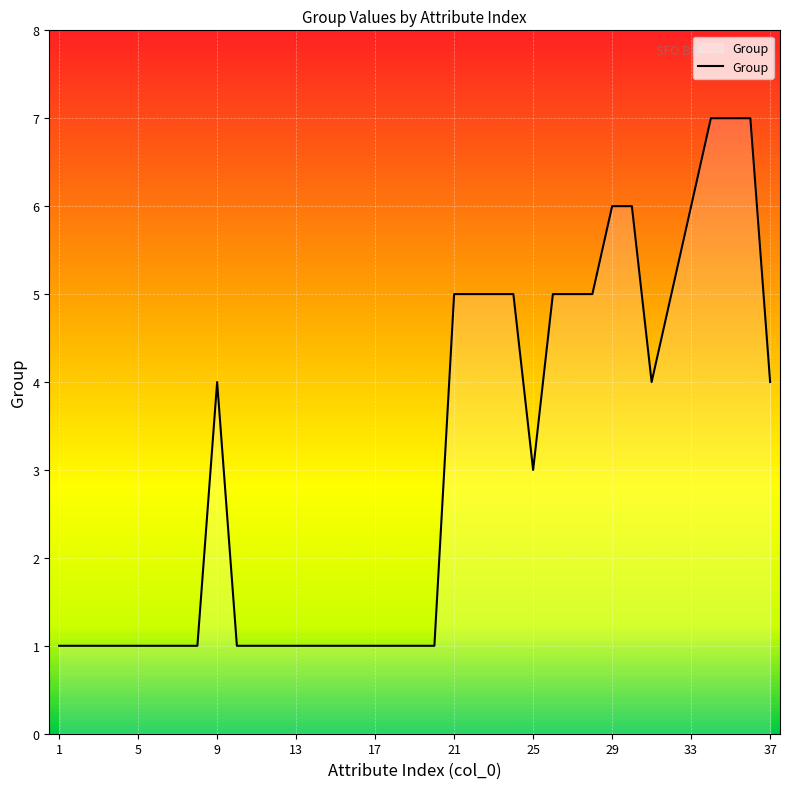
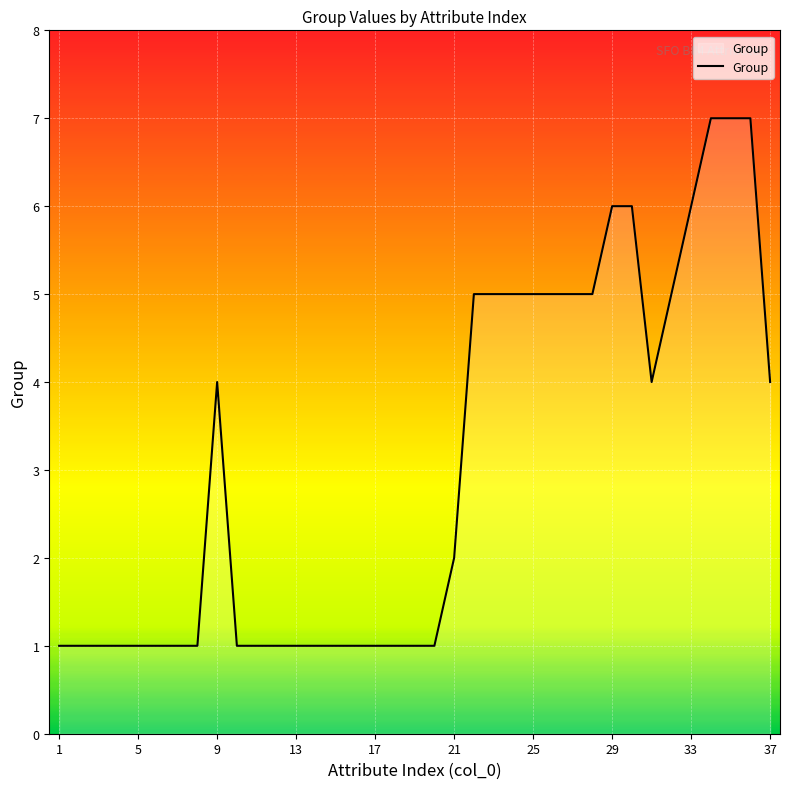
21: 5 -> 2
25: 3 -> 5
